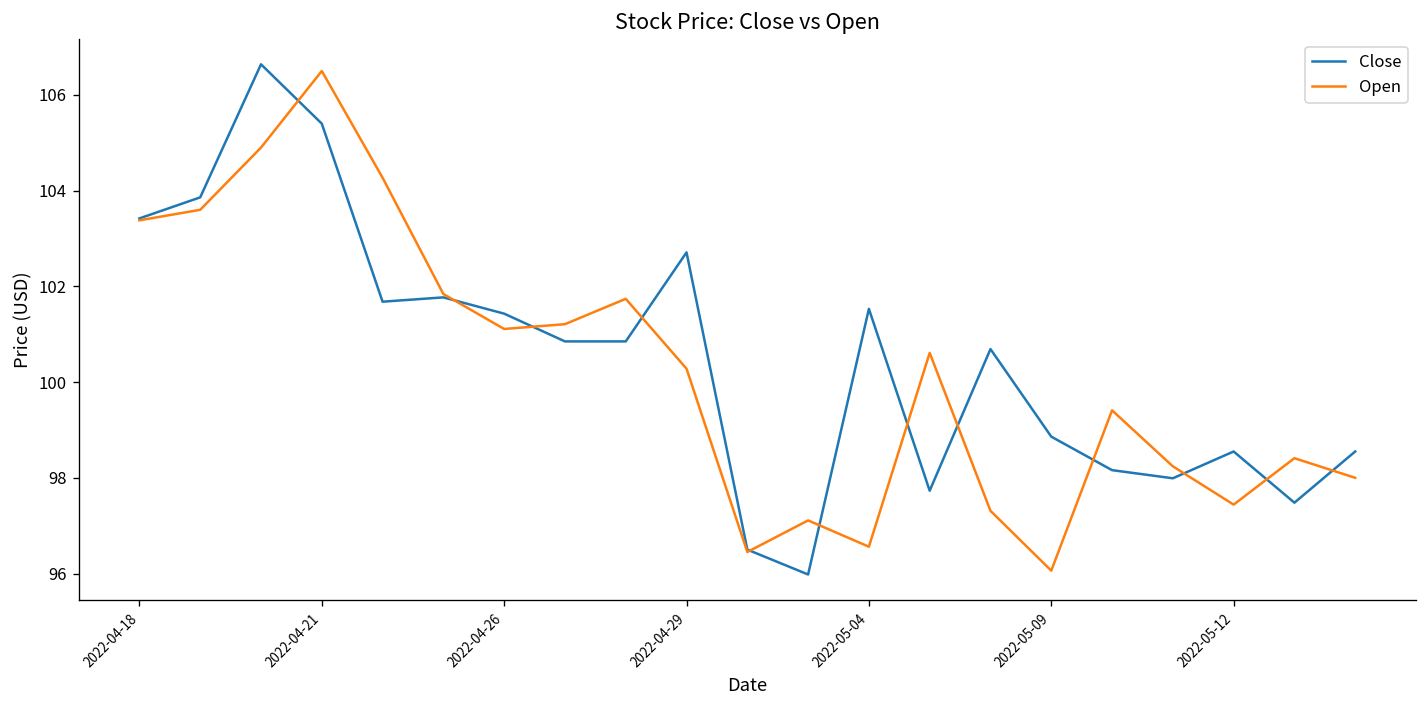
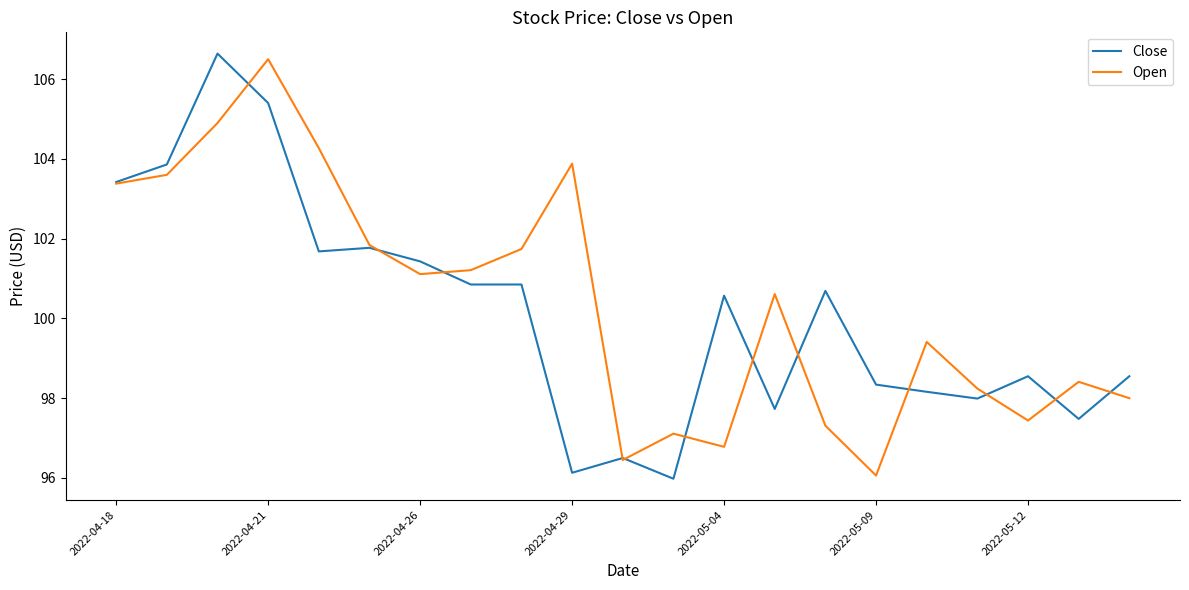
Close, 2022-04-29: 102.7 -> 96.1
Open, 2022-04-29: 100.3 -> 103.9
Close, 2022-05-04: 101.5 -> 100.6
Open, 2022-05-04: 96.6 -> 96.8
Close, 2022-05-09: 98.9 -> 98.3
